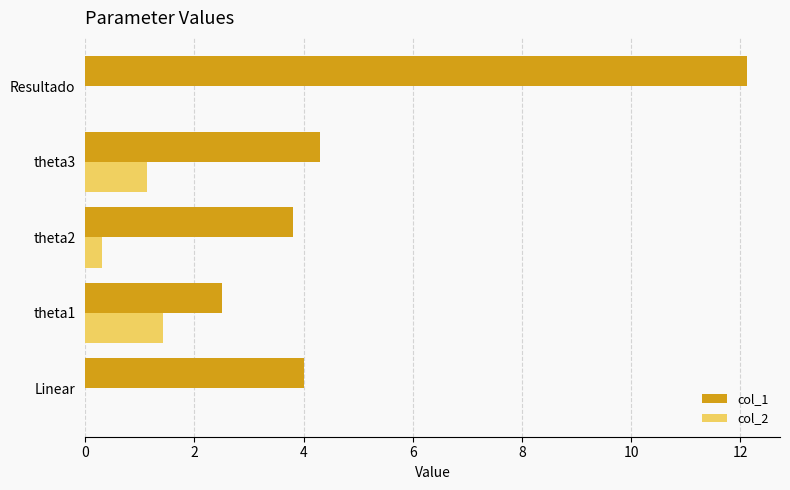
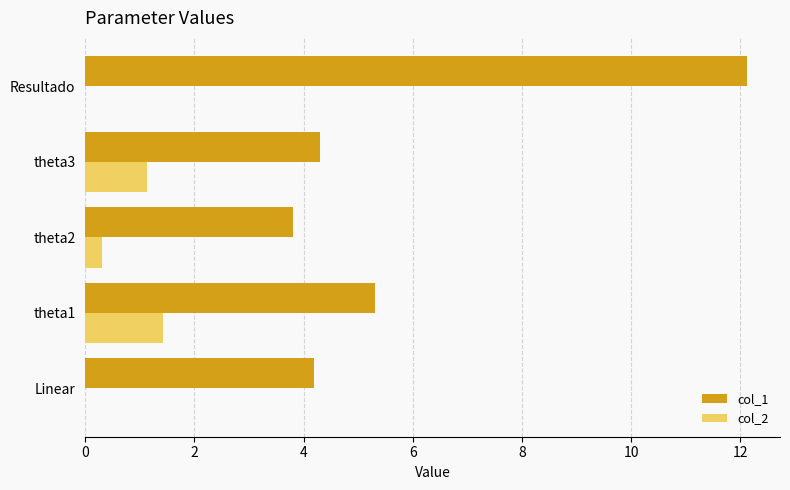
col_1, theta1: 2.5 -> 5.3
col_1, Linear: 4.0 -> 4.2
